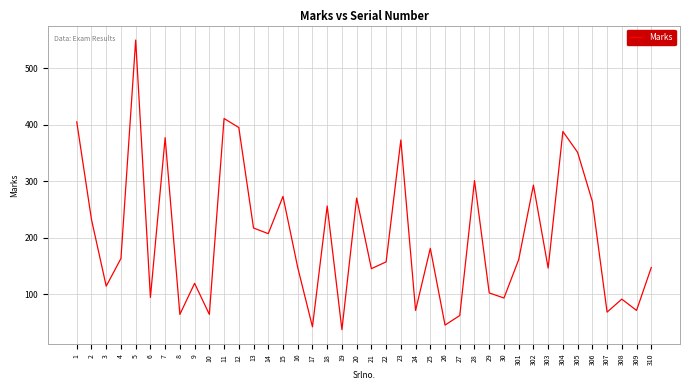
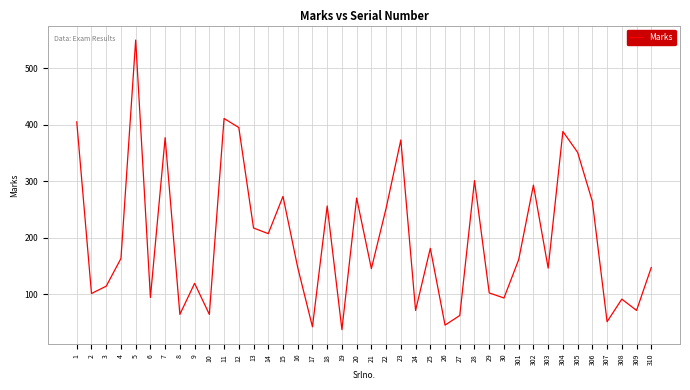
2: 230 -> 100
22: 160 -> 250
307: 70 -> 50
